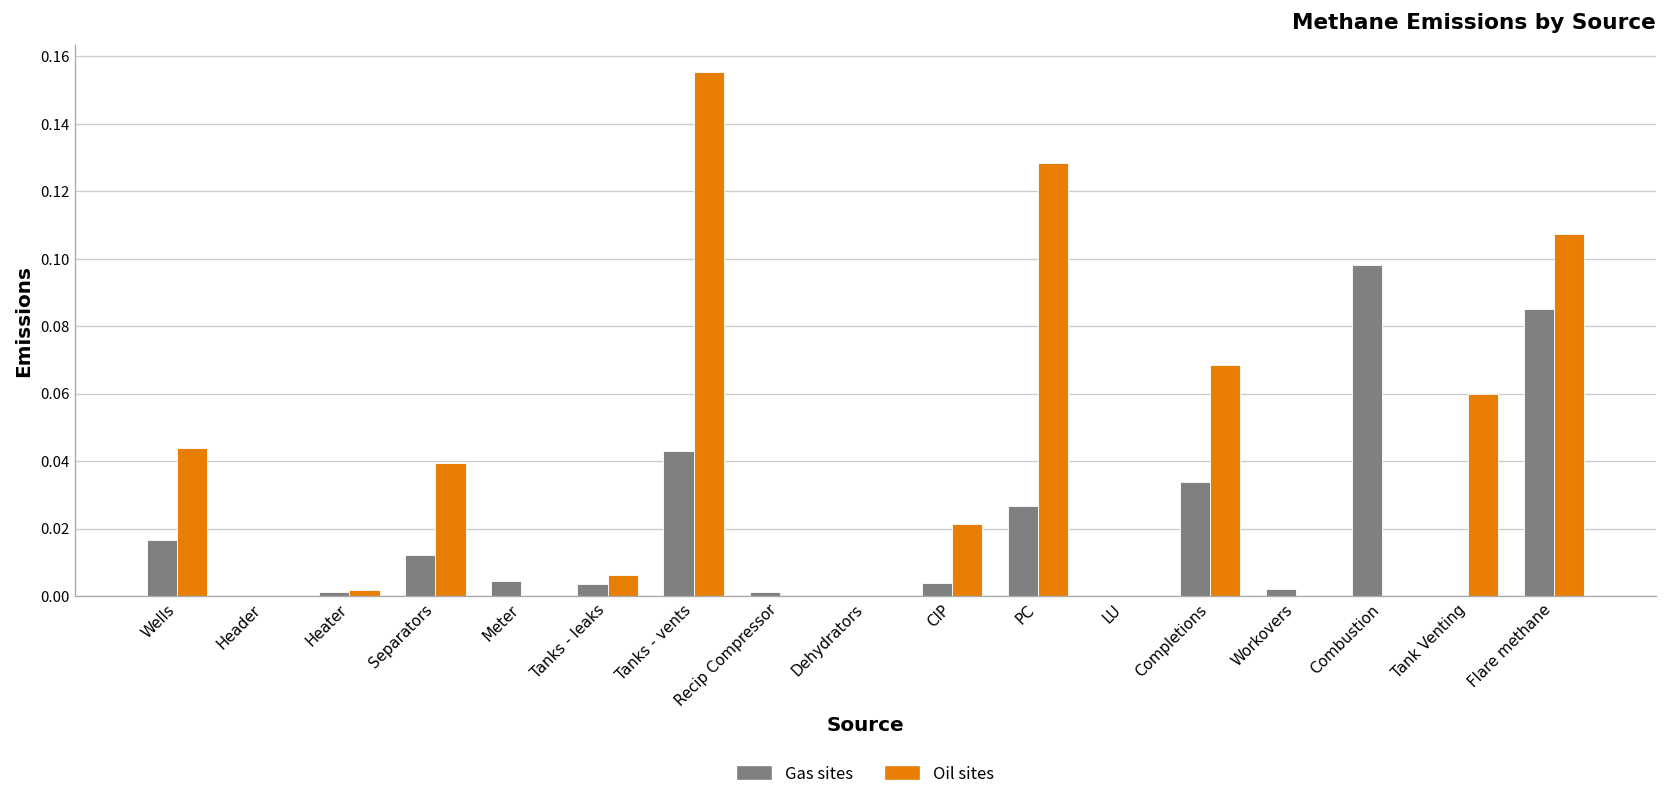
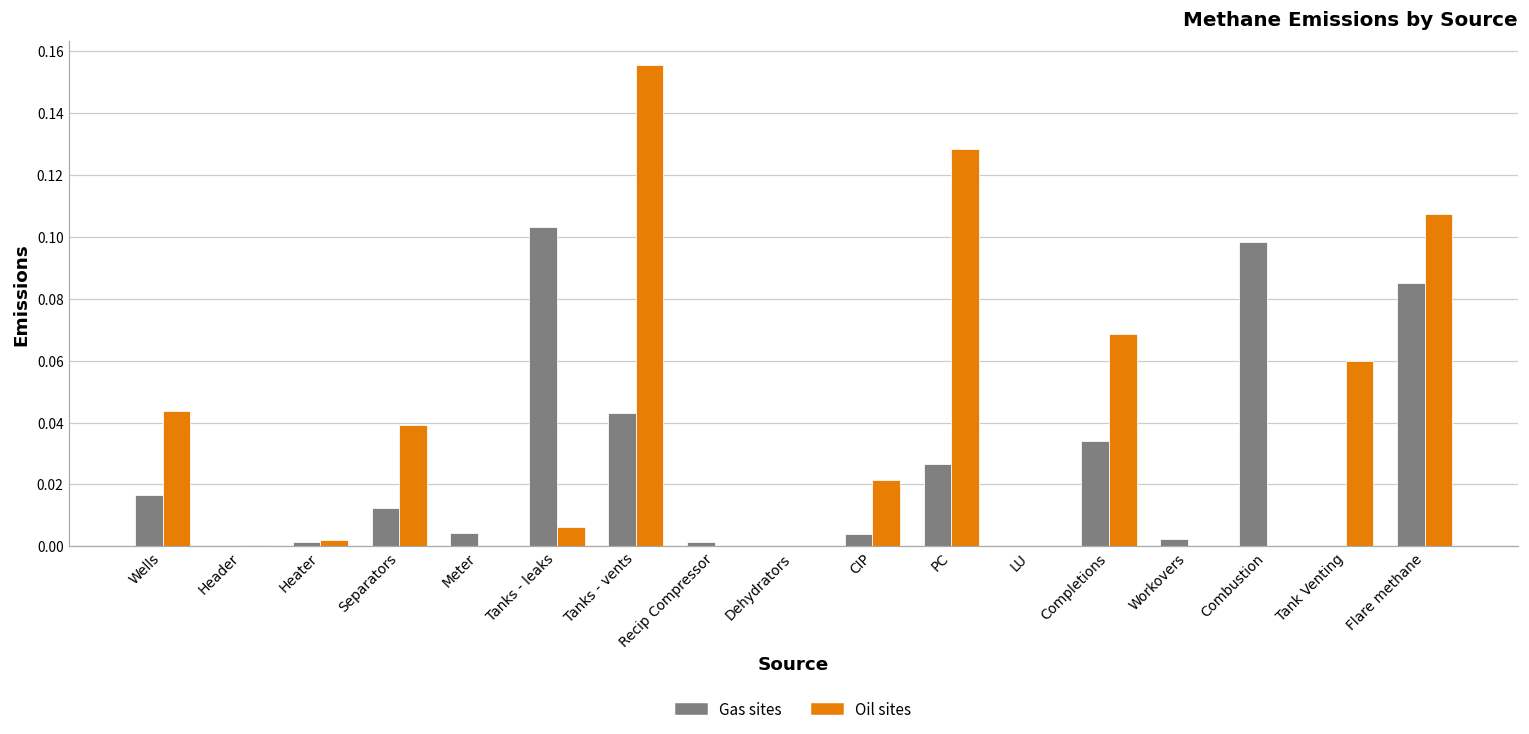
Gas sites, Tanks - leaks: 0.004 -> 0.103
